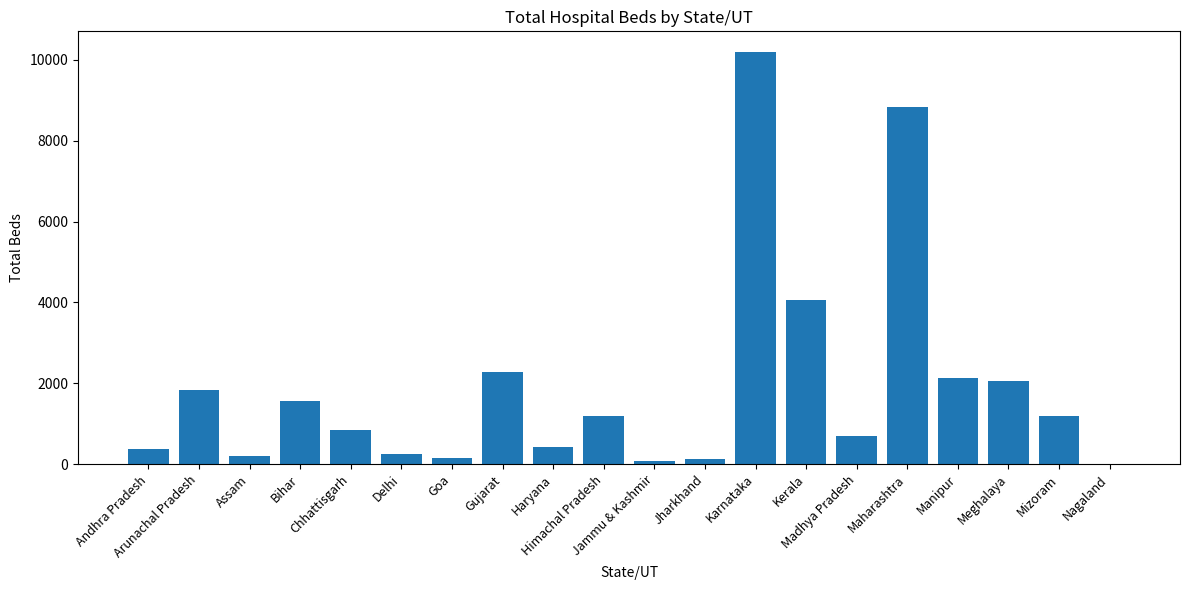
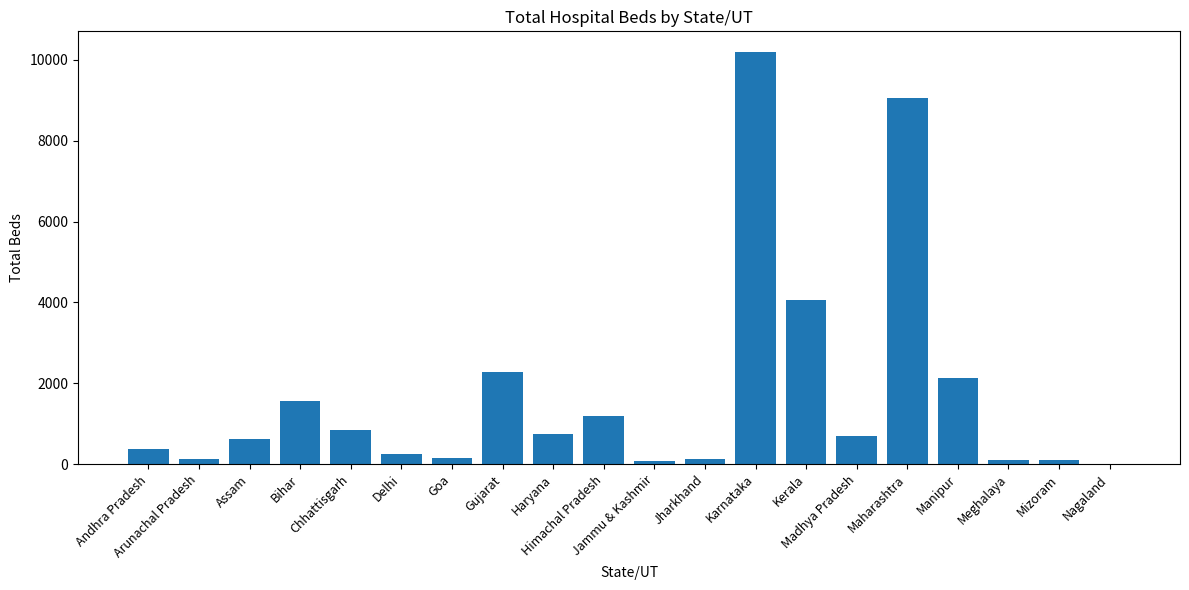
Arunachal Pradesh: 1800 -> 100
Assam: 200 -> 600
Haryana: 400 -> 700
Maharashtra: 8800 -> 9100
Meghalaya: 2000 -> 100
Mizoram: 1200 -> 100
